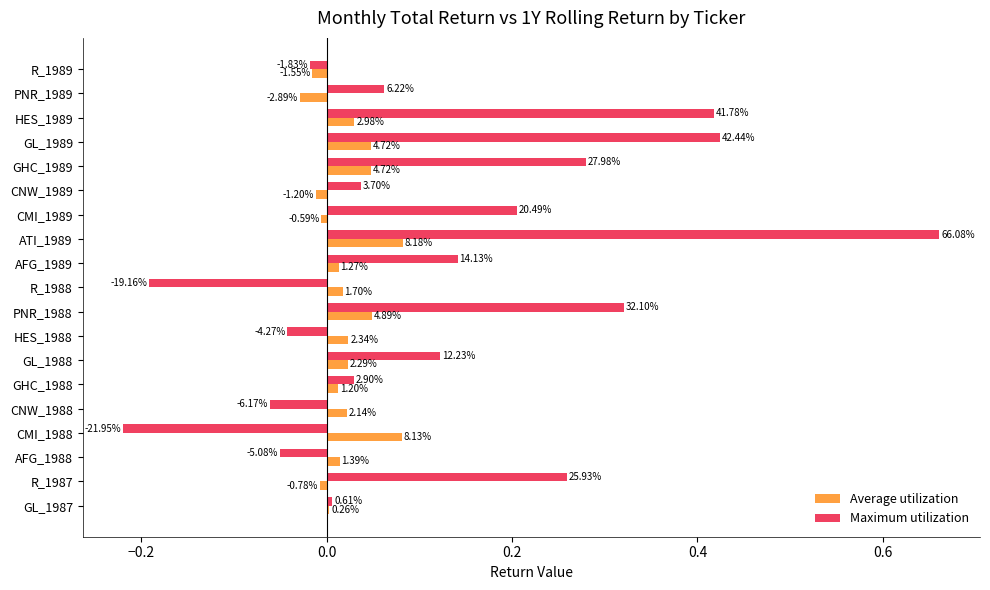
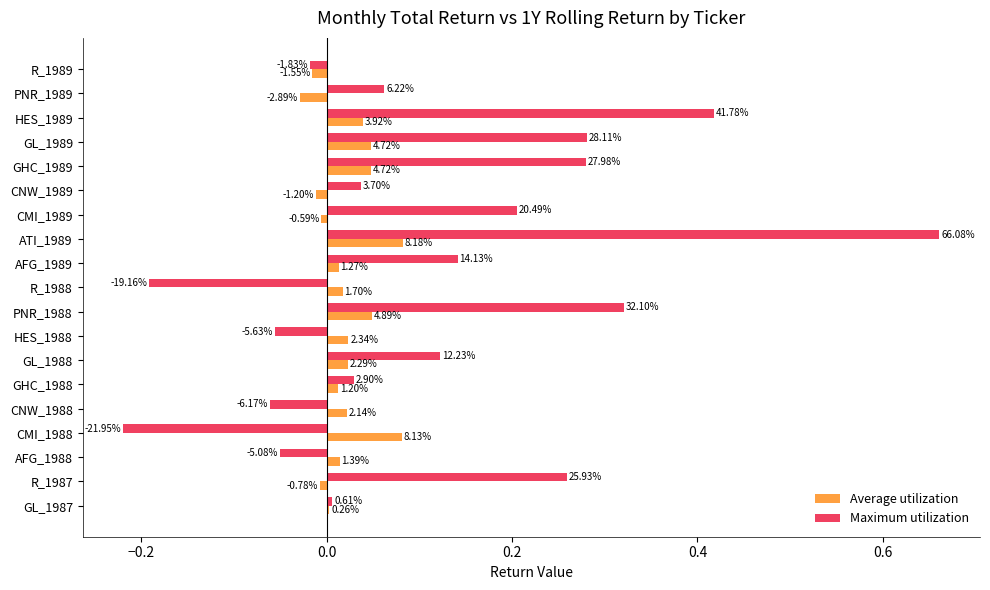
Average utilization, HES_1989: 2.98% -> 3.92%
Maximum utilization, GL_1989: 42.44% -> 28.11%
Maximum utilization, HES_1988: -4.27% -> -5.63%
